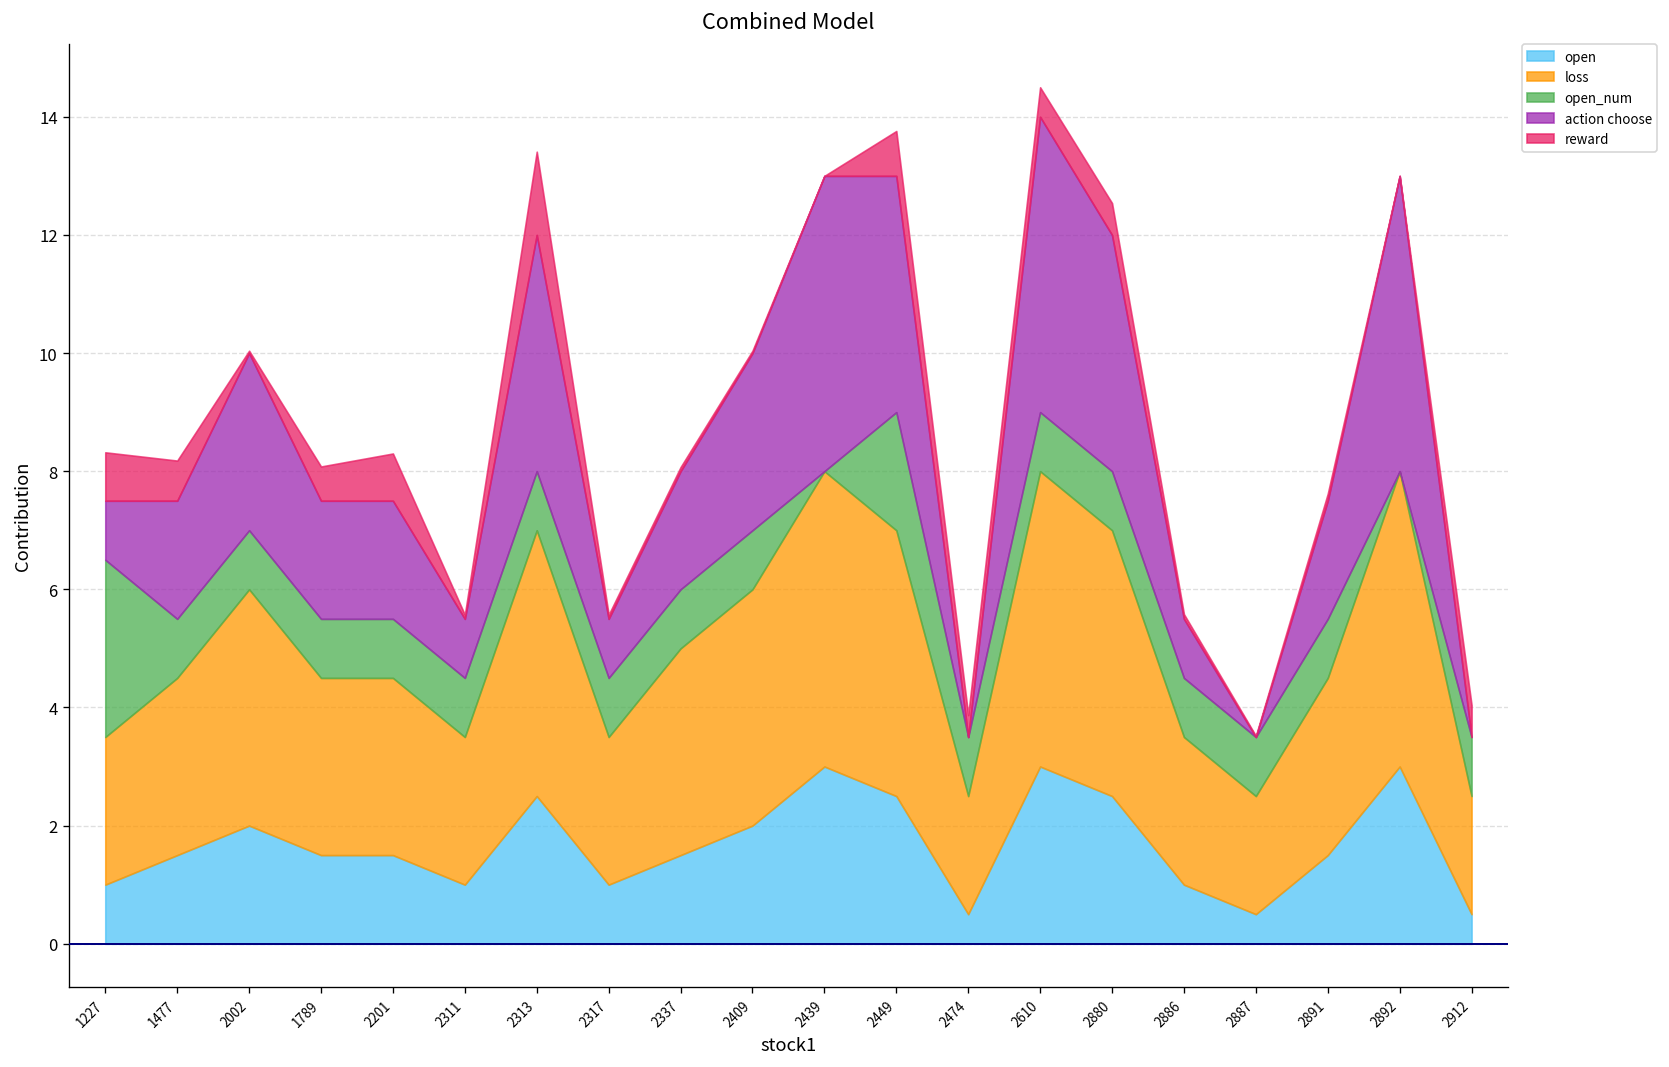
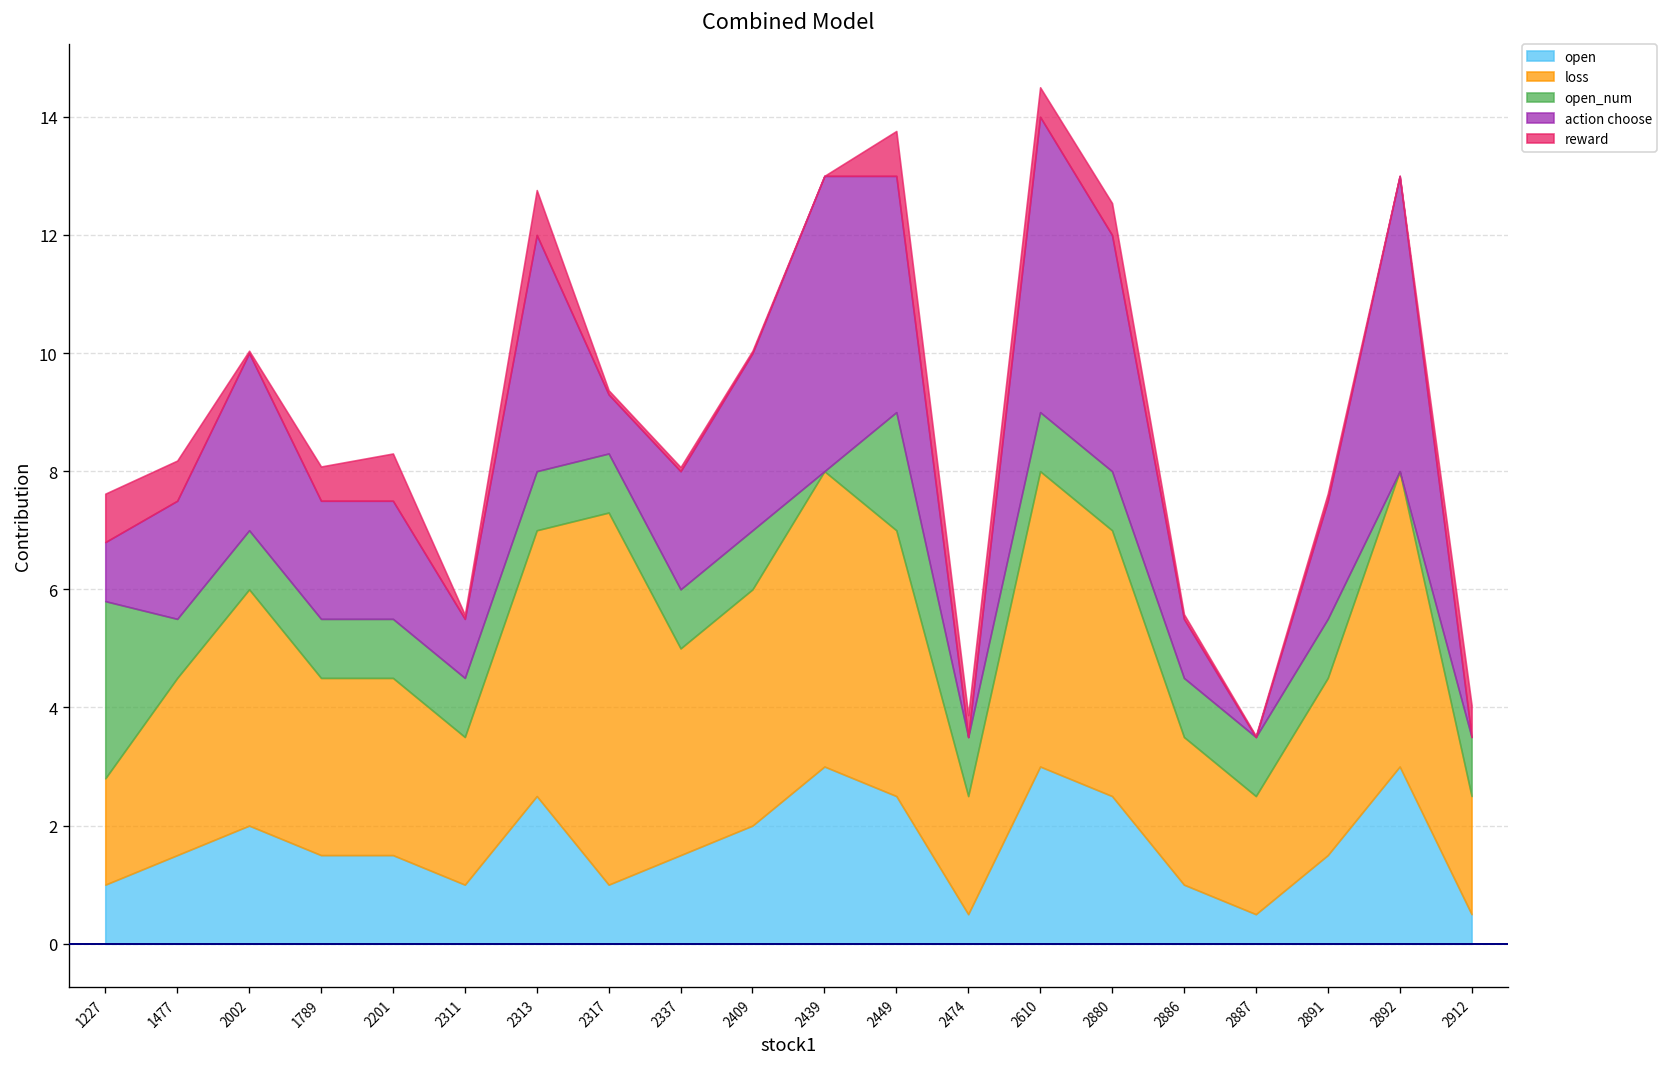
loss, 1227: 2.5 -> 1.8
reward, 2313: 1.4 -> 0.8
loss, 2317: 2.5 -> 6.3
